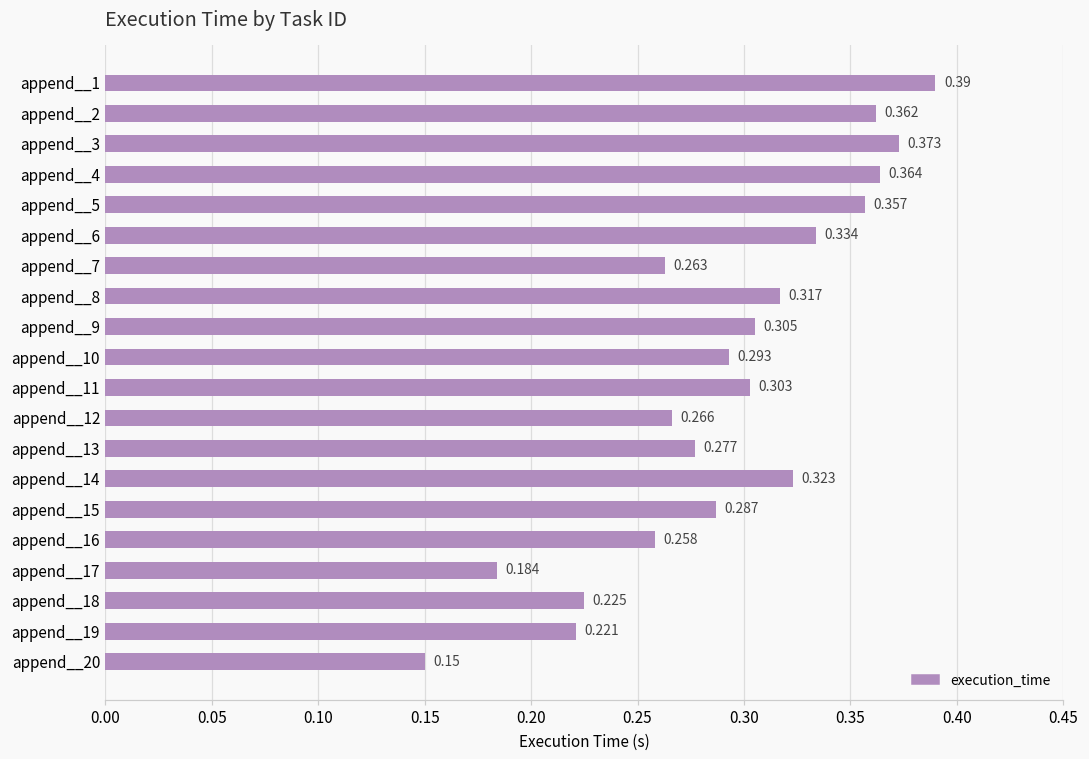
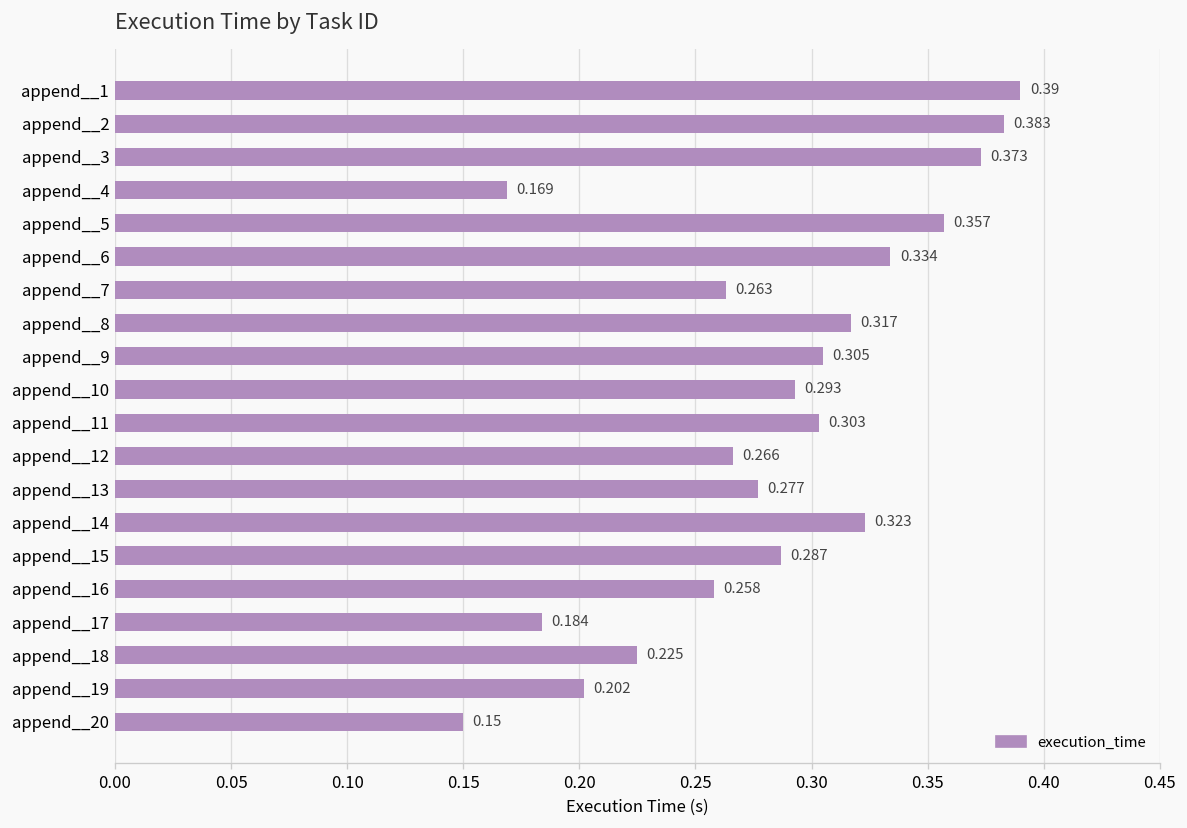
append__2: 0.362 -> 0.383
append__4: 0.364 -> 0.169
append__19: 0.221 -> 0.202
